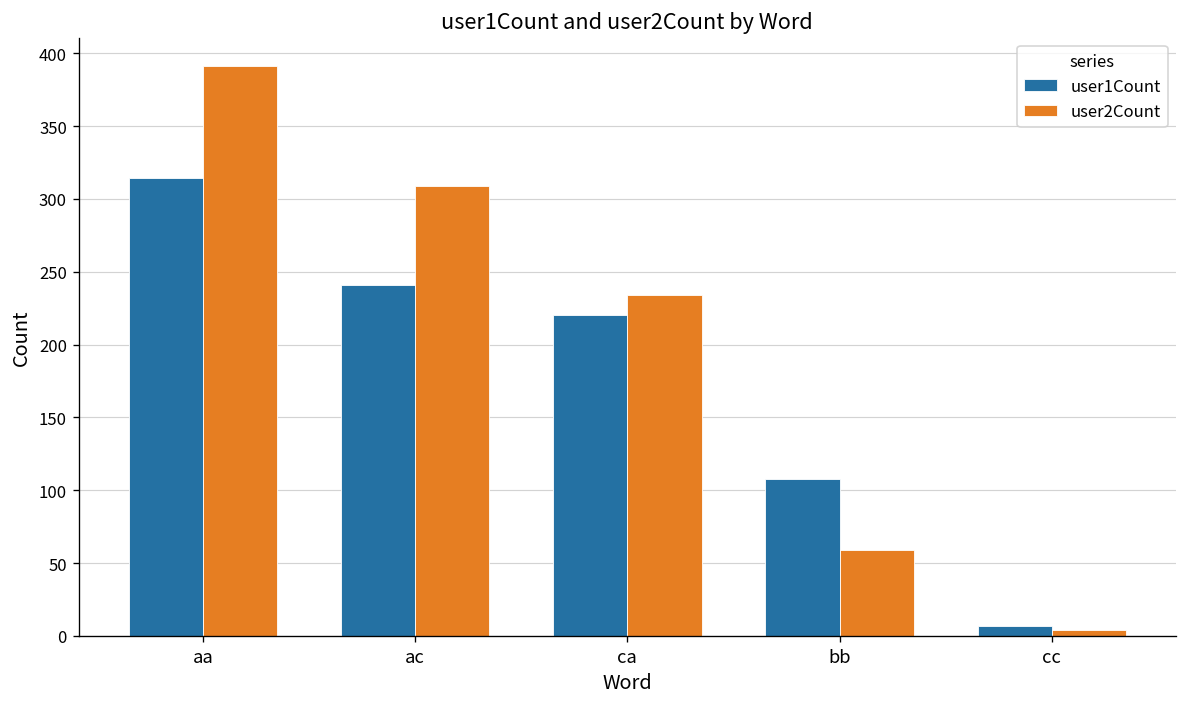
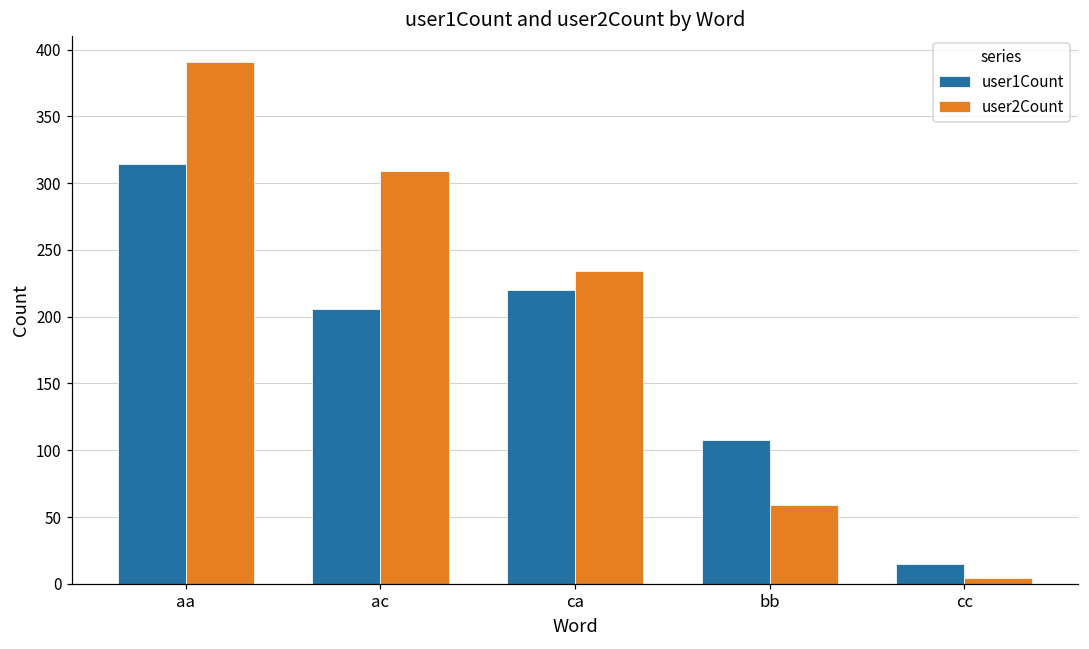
user1Count, ac: 241 -> 206
user1Count, cc: 7 -> 15
